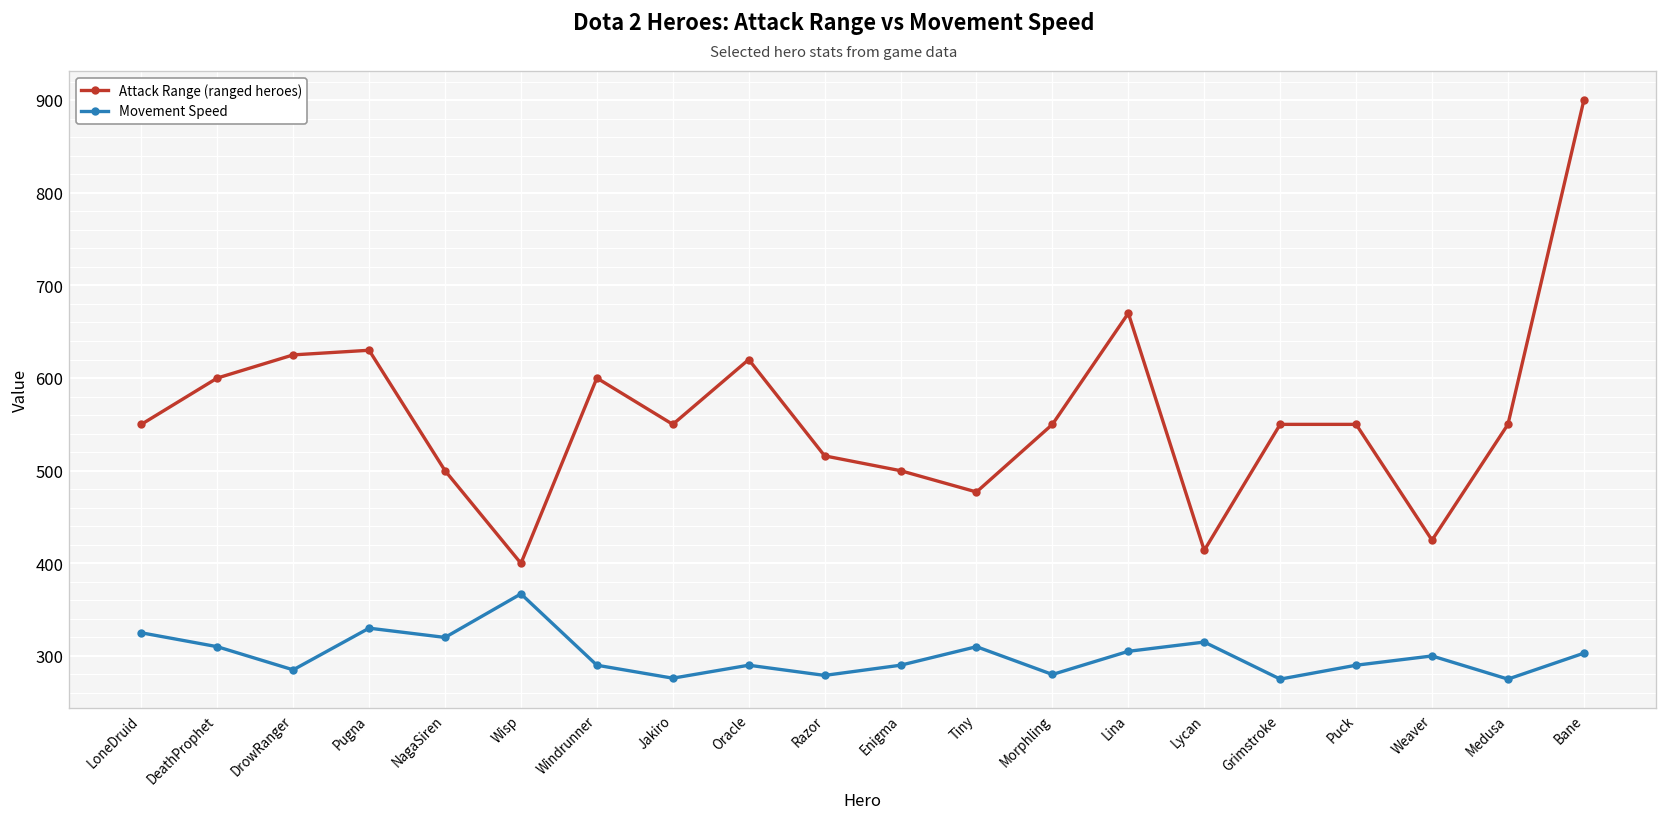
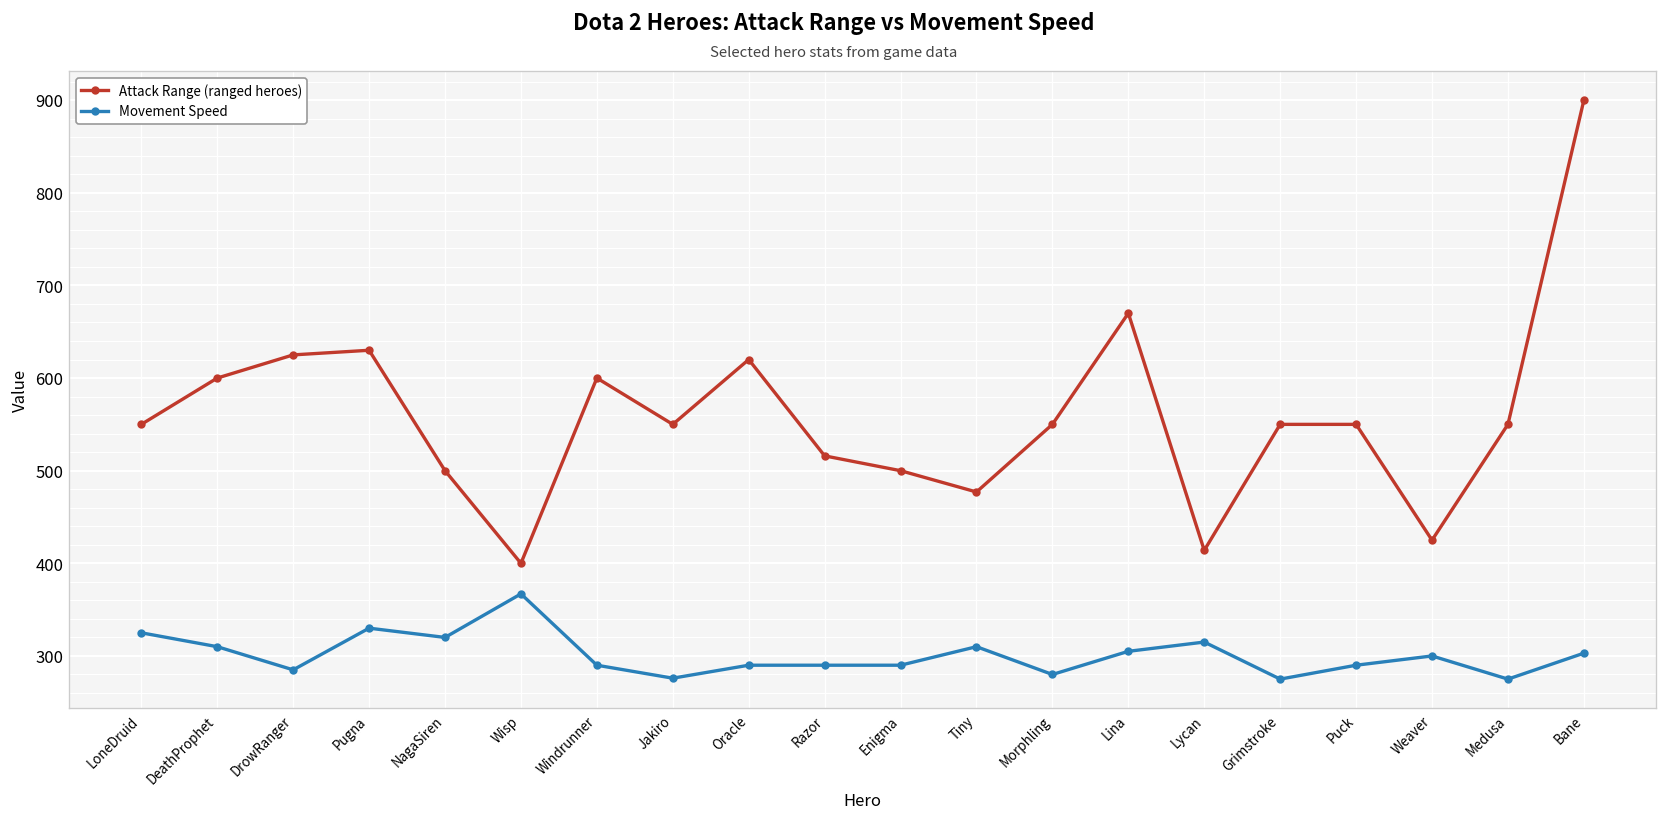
Movement Speed, Razor: 280 -> 290
